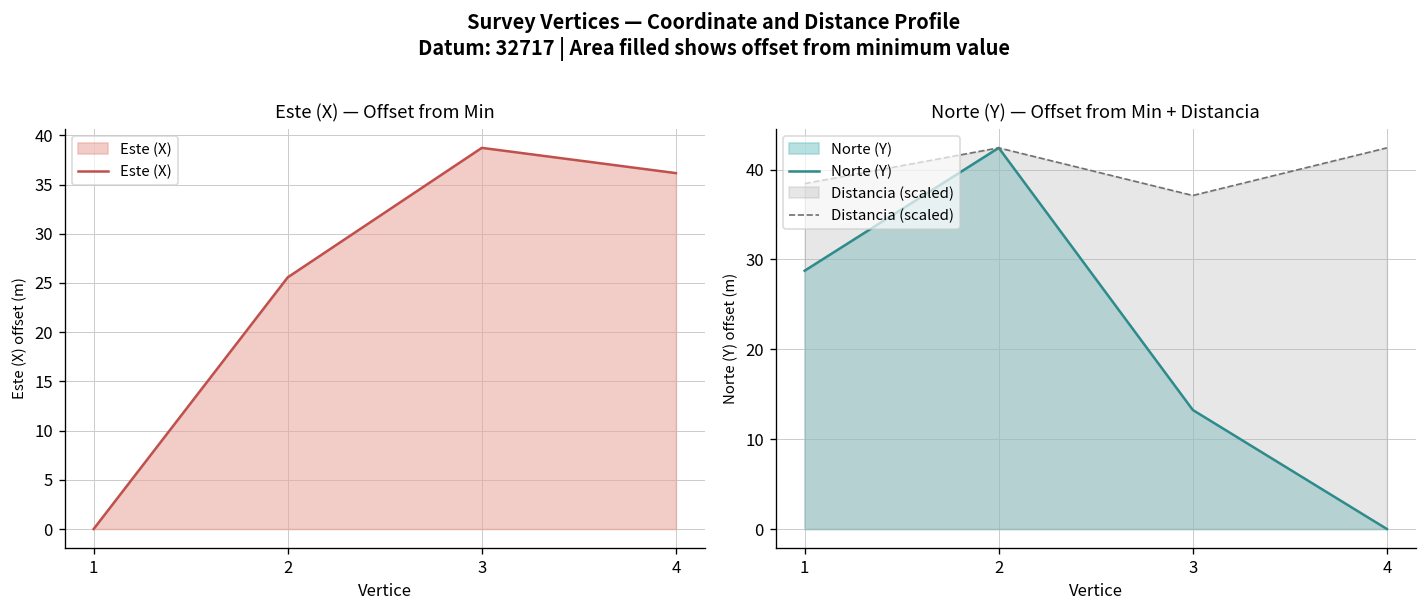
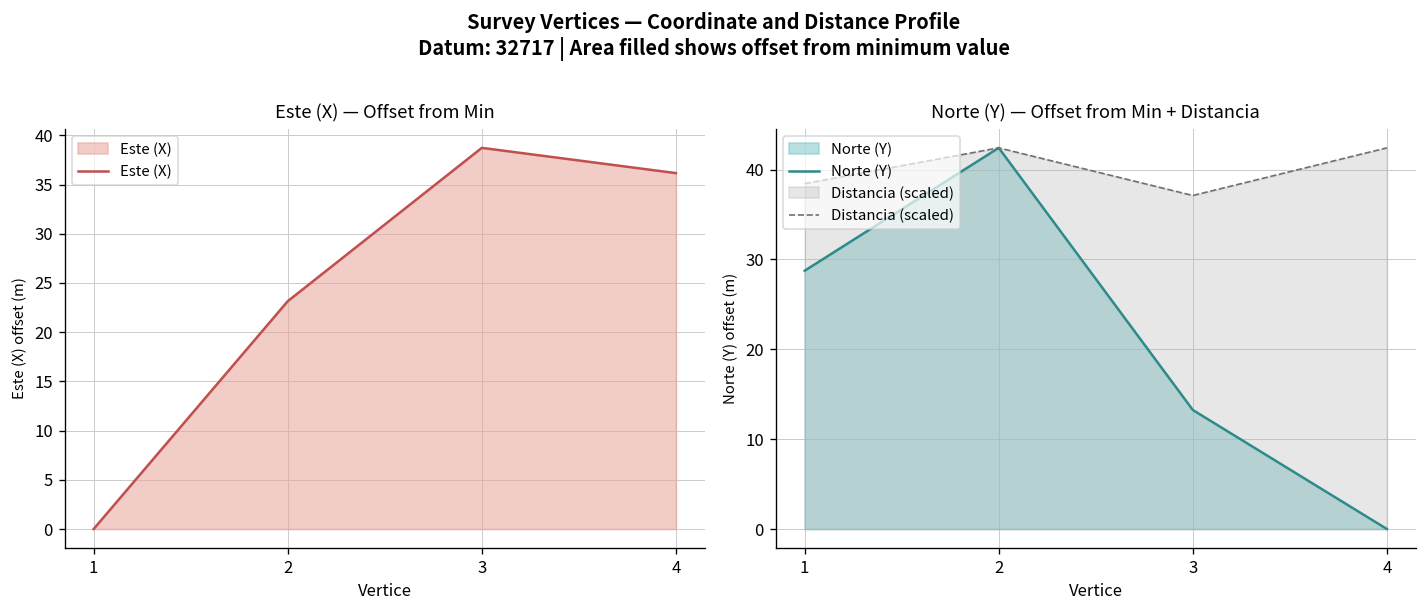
Este (X) — Offset from Min, 2: 26 -> 23
